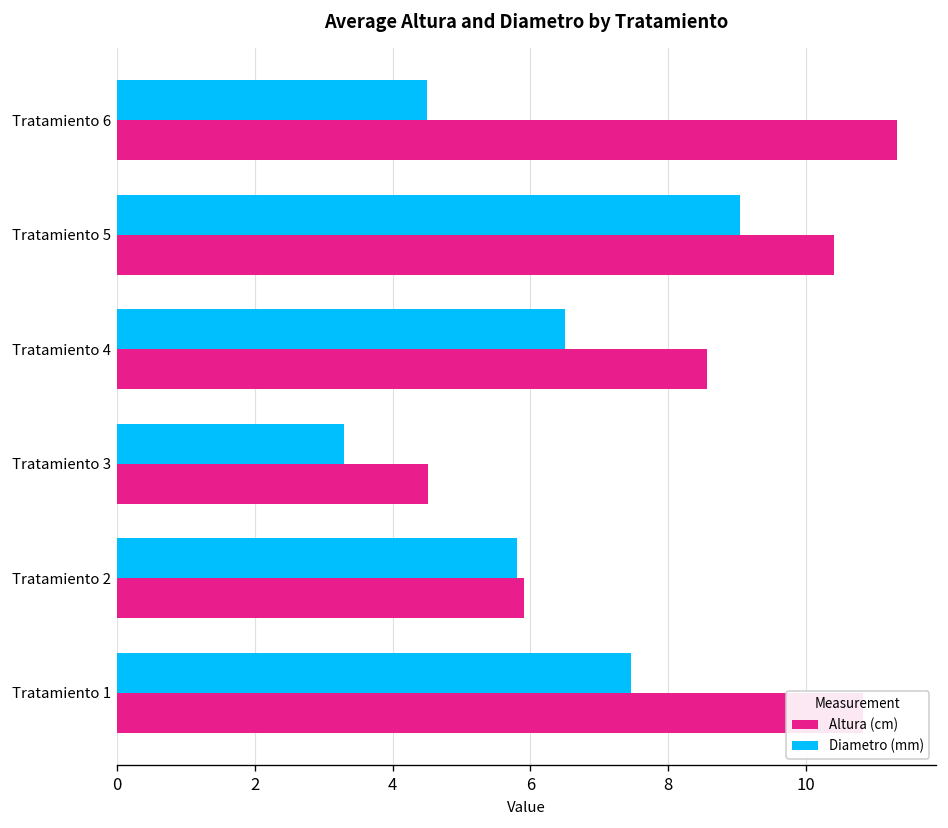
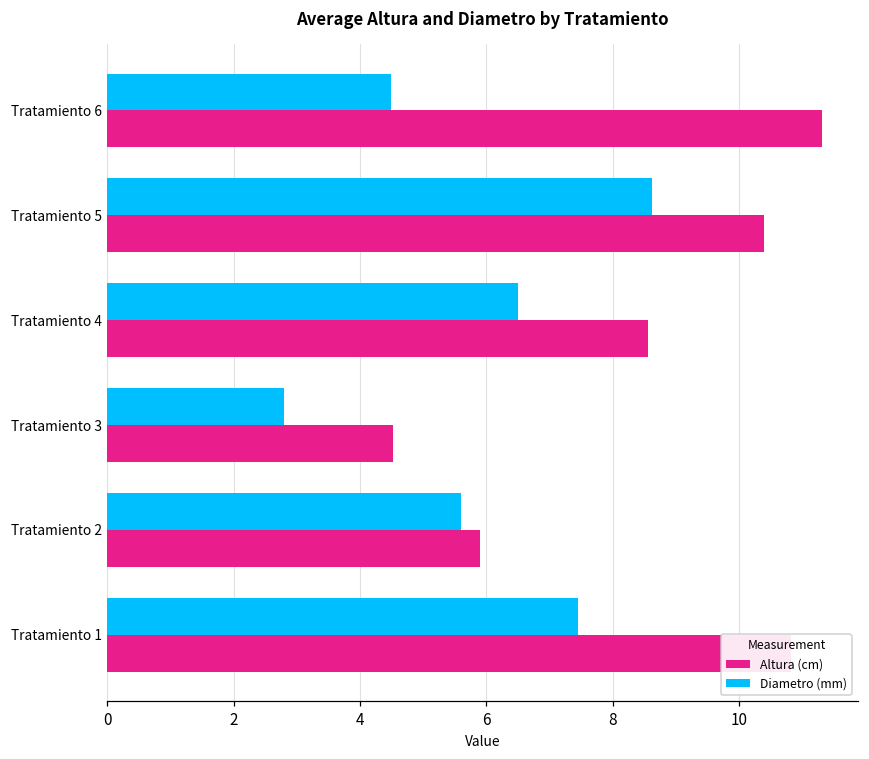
Diametro (mm), Tratamiento 5: 9.0 -> 8.6
Diametro (mm), Tratamiento 3: 3.3 -> 2.8
Diametro (mm), Tratamiento 2: 5.8 -> 5.6
